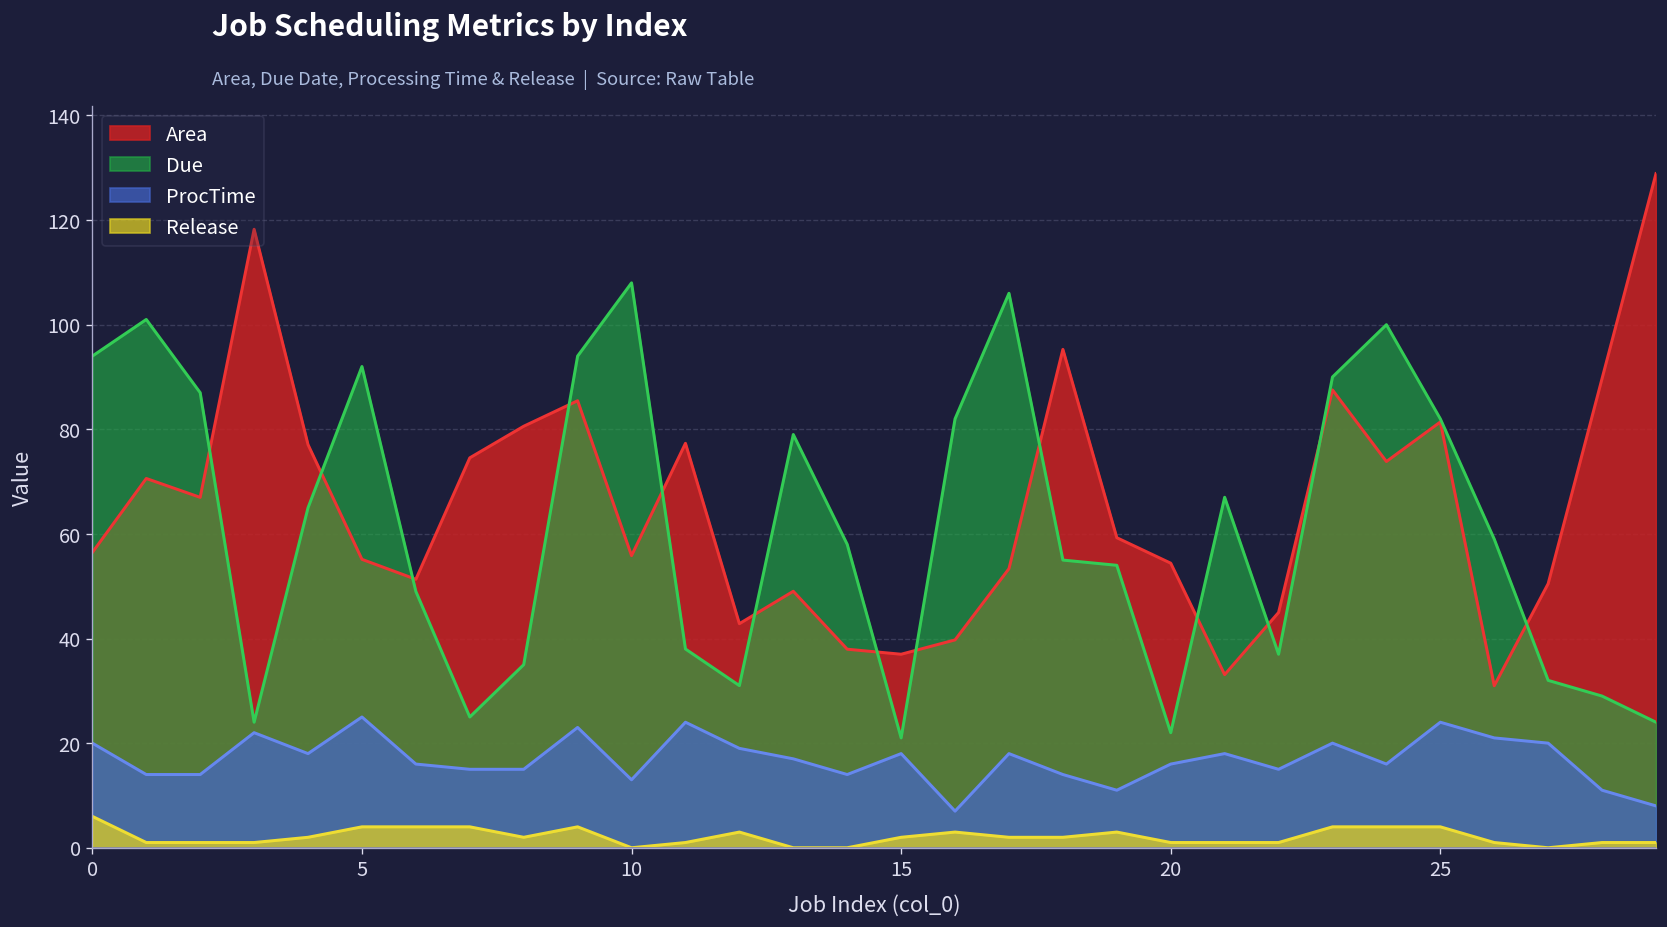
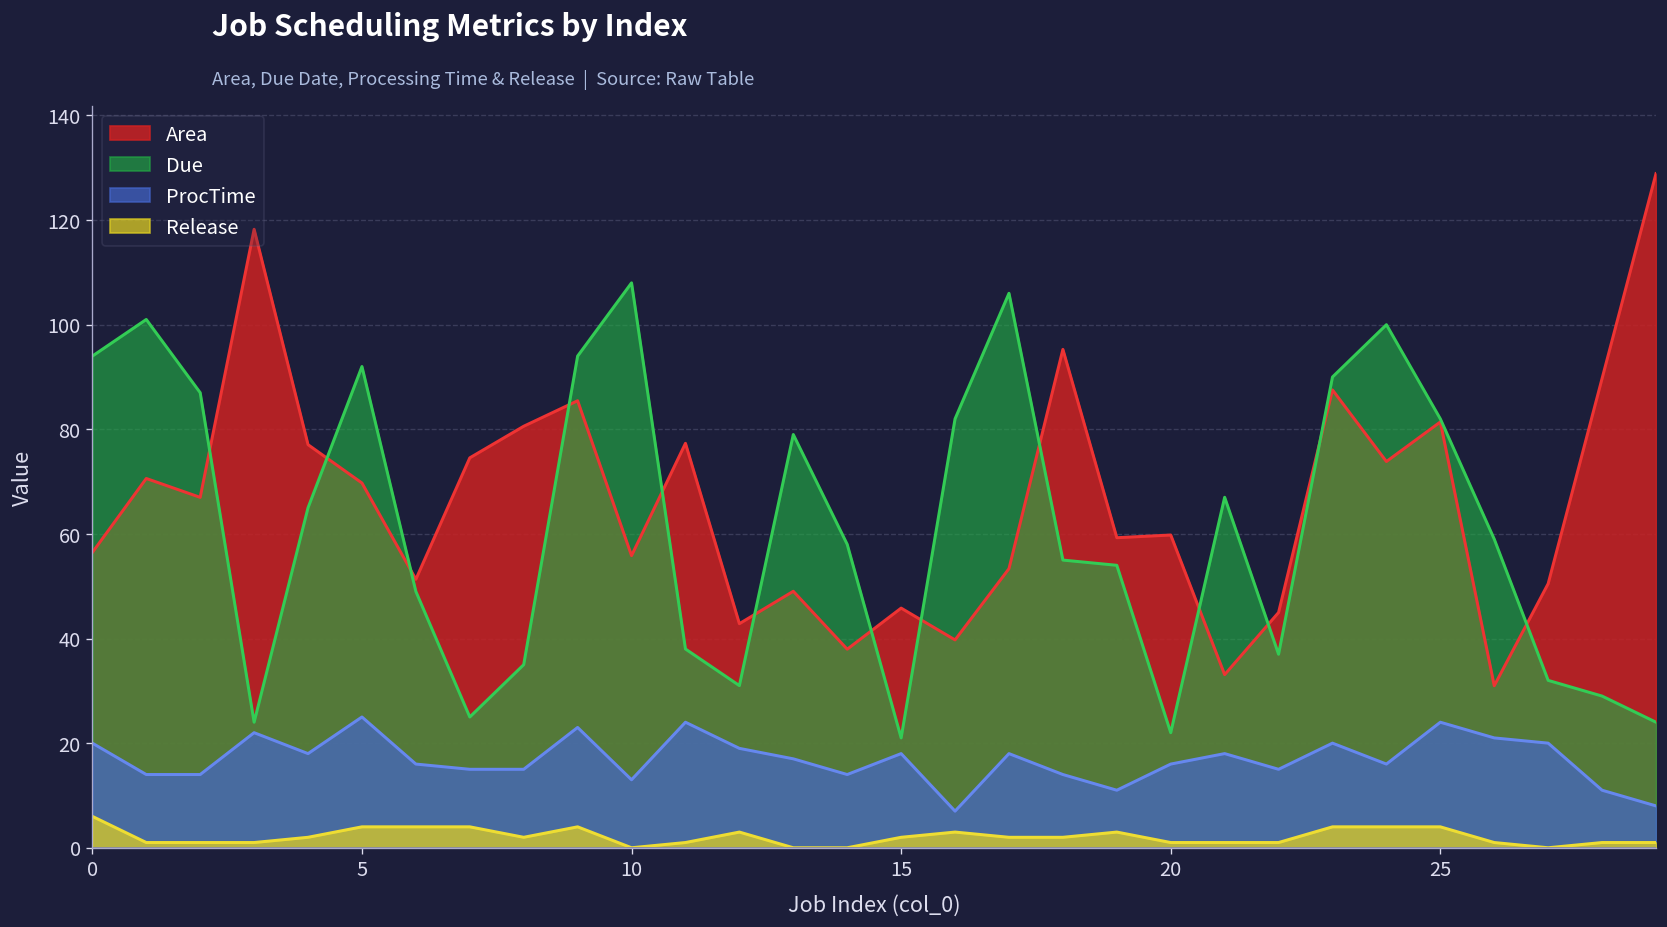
Area, 5: 55 -> 70
Area, 15: 37 -> 46
Area, 20: 54 -> 60
